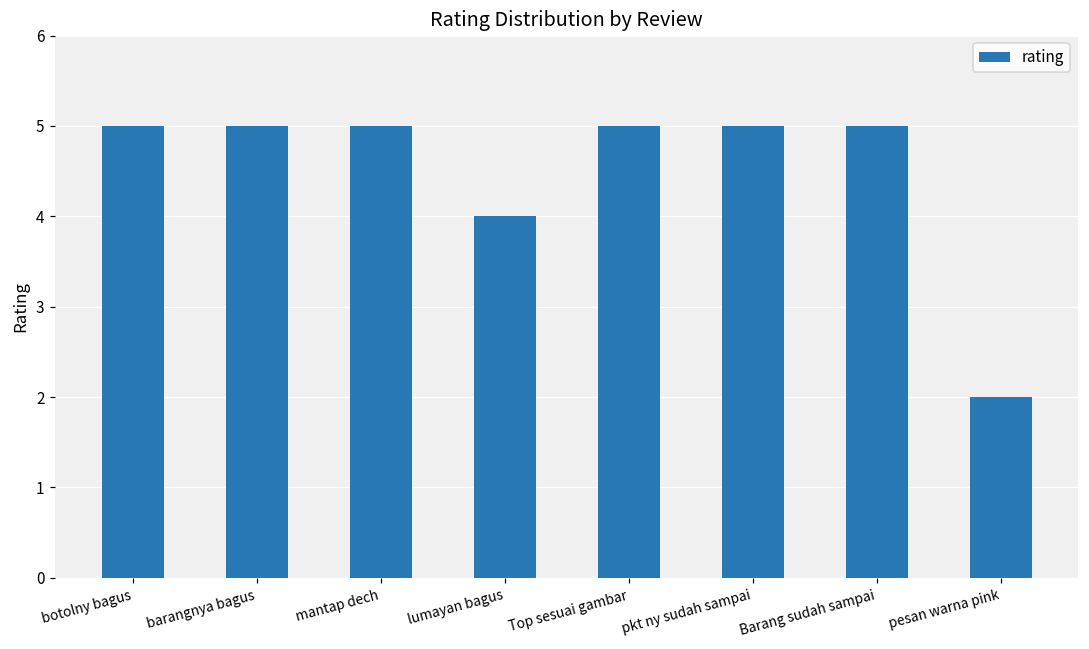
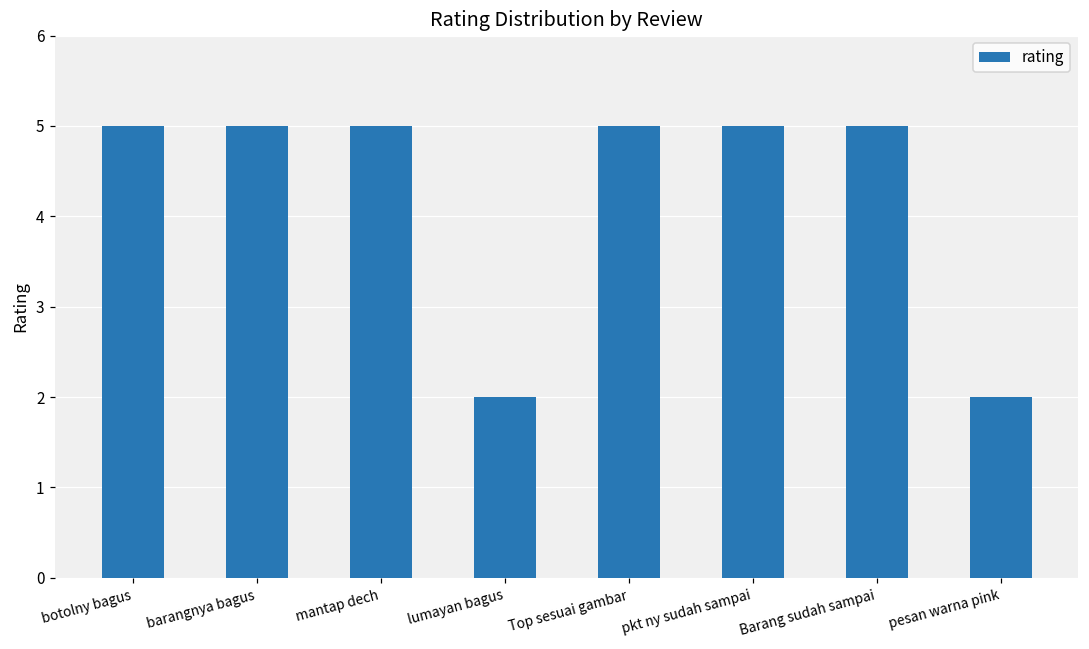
lumayan bagus: 4 -> 2
